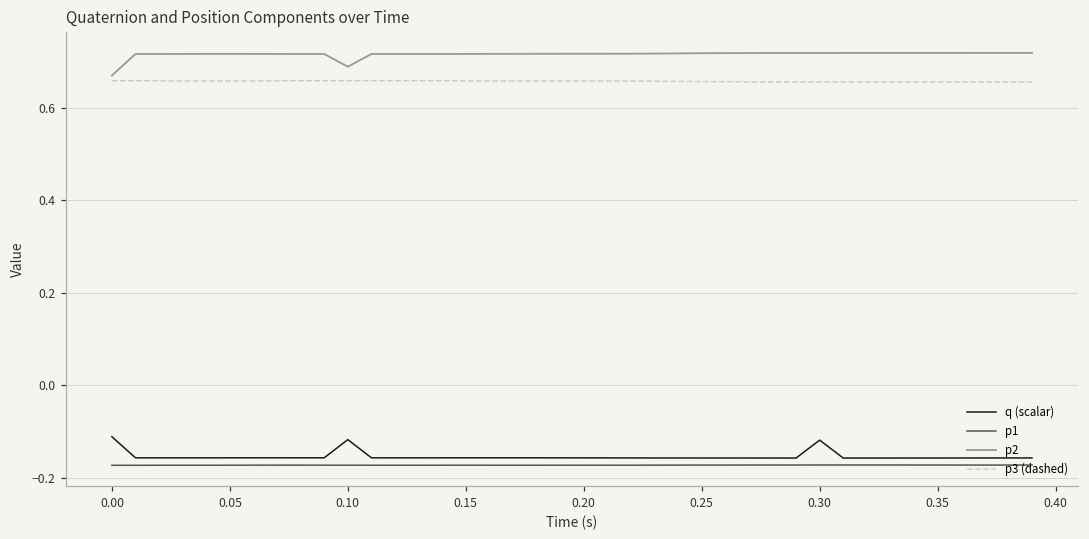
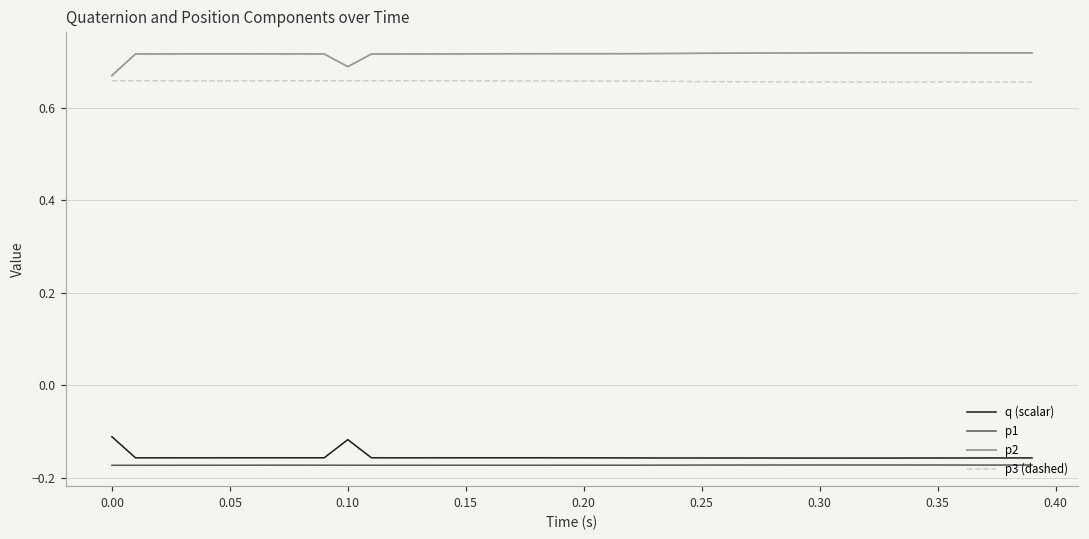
q (scalar), 0.30: -0.12 -> -0.16
